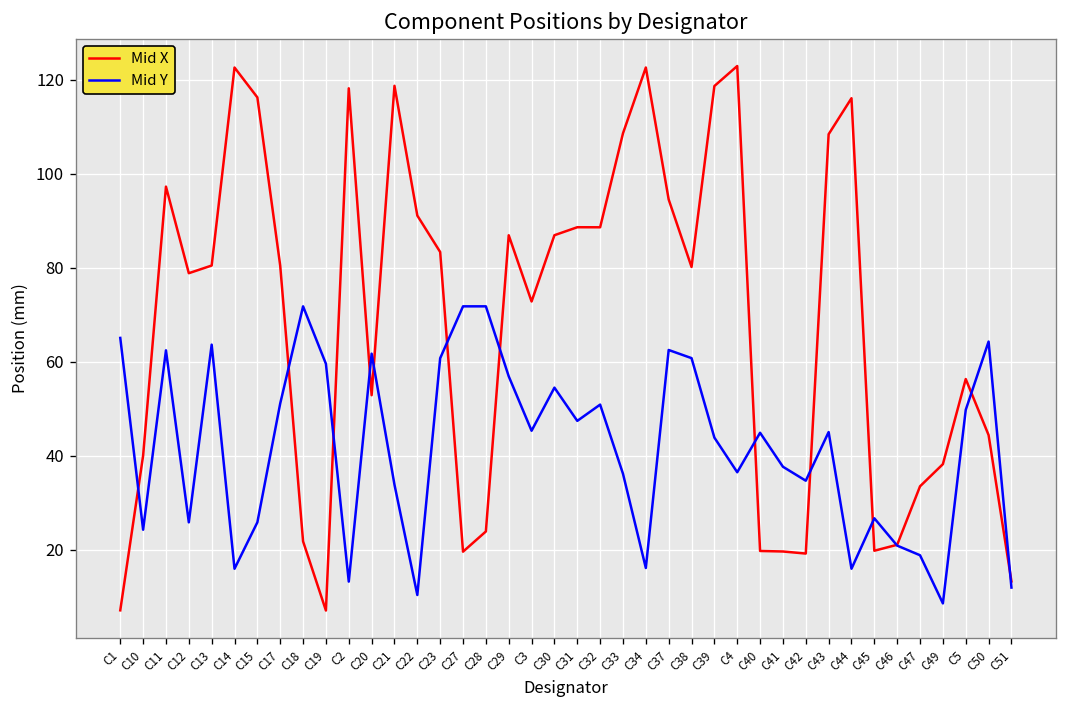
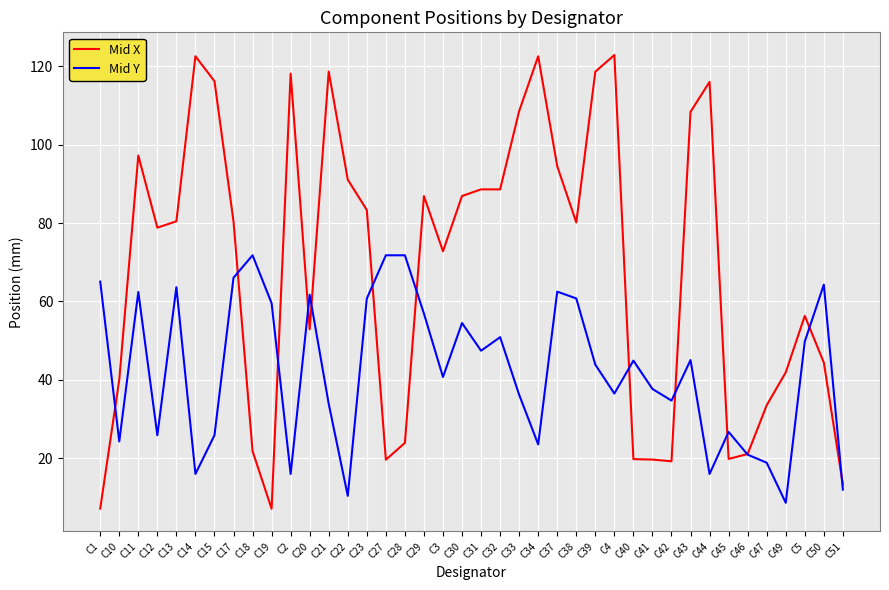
Mid Y, C17: 51 -> 66
Mid Y, C2: 13 -> 16
Mid Y, C3: 45 -> 41
Mid Y, C34: 16 -> 24
Mid X, C49: 38 -> 42
